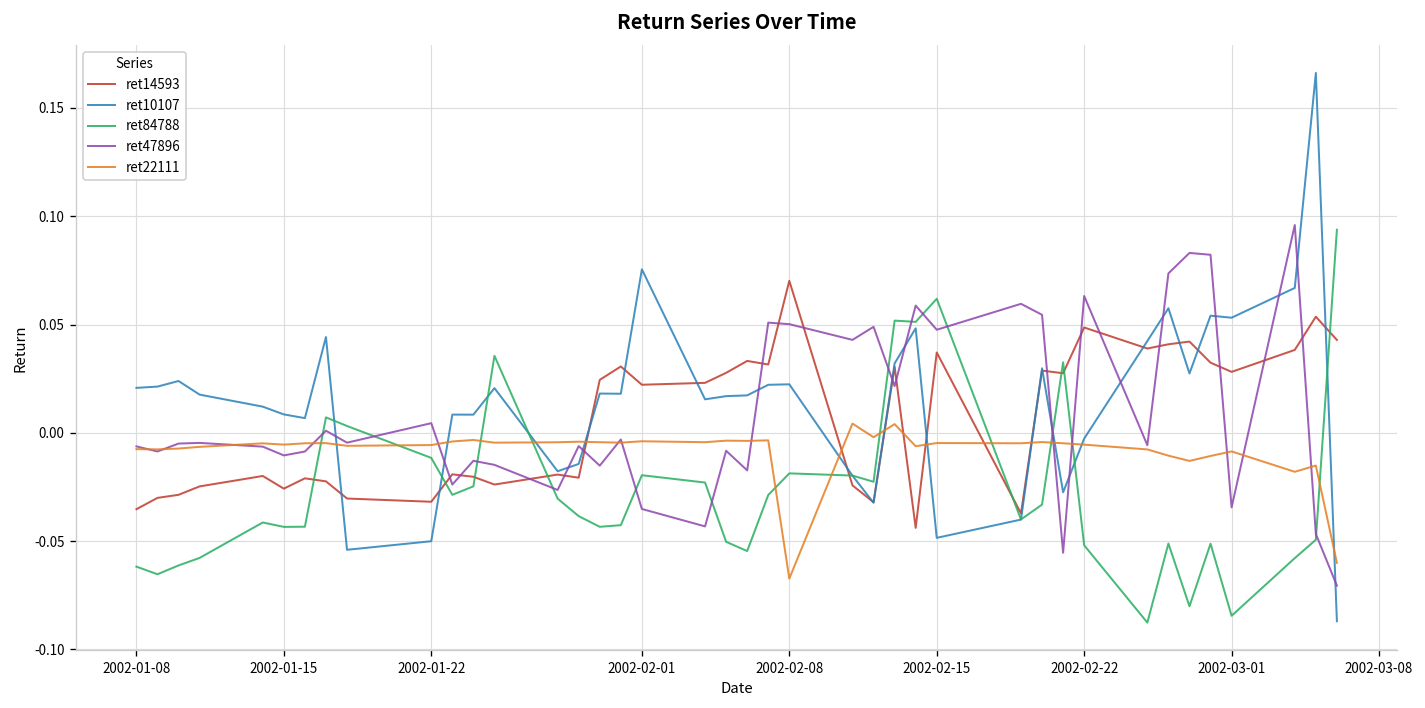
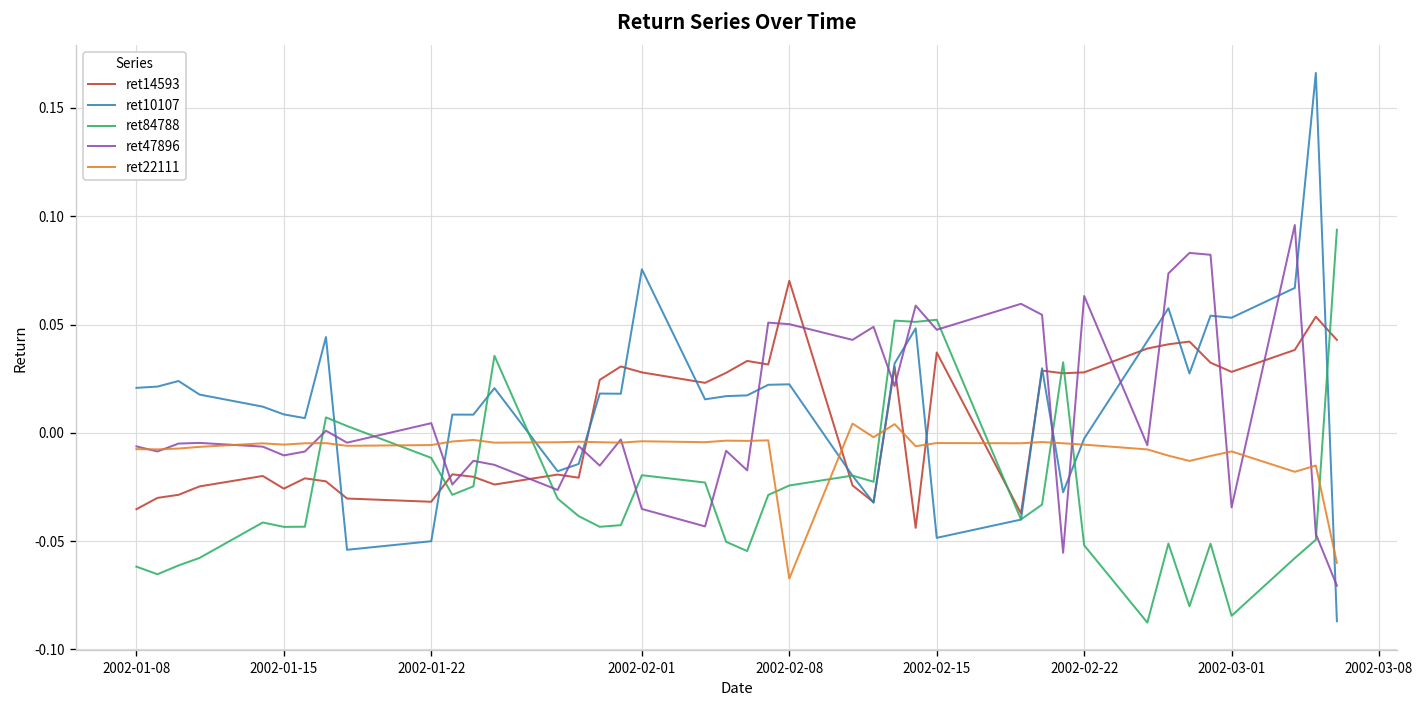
ret14593, 2002-02-01: 0.022 -> 0.028
ret84788, 2002-02-08: -0.019 -> -0.024
ret84788, 2002-02-15: 0.062 -> 0.052
ret14593, 2002-02-22: 0.049 -> 0.028
